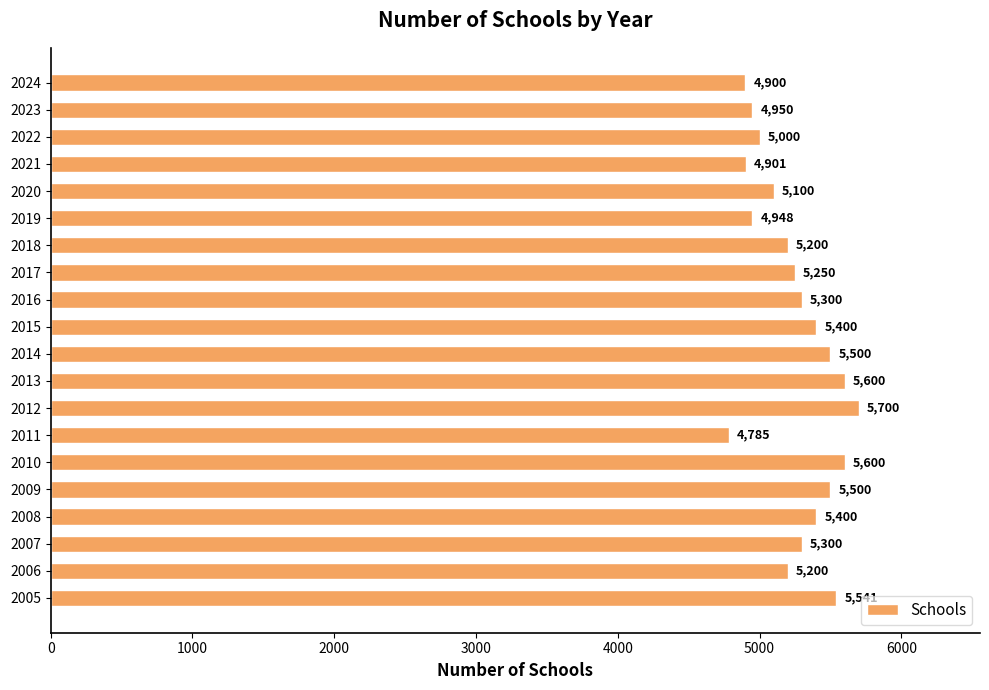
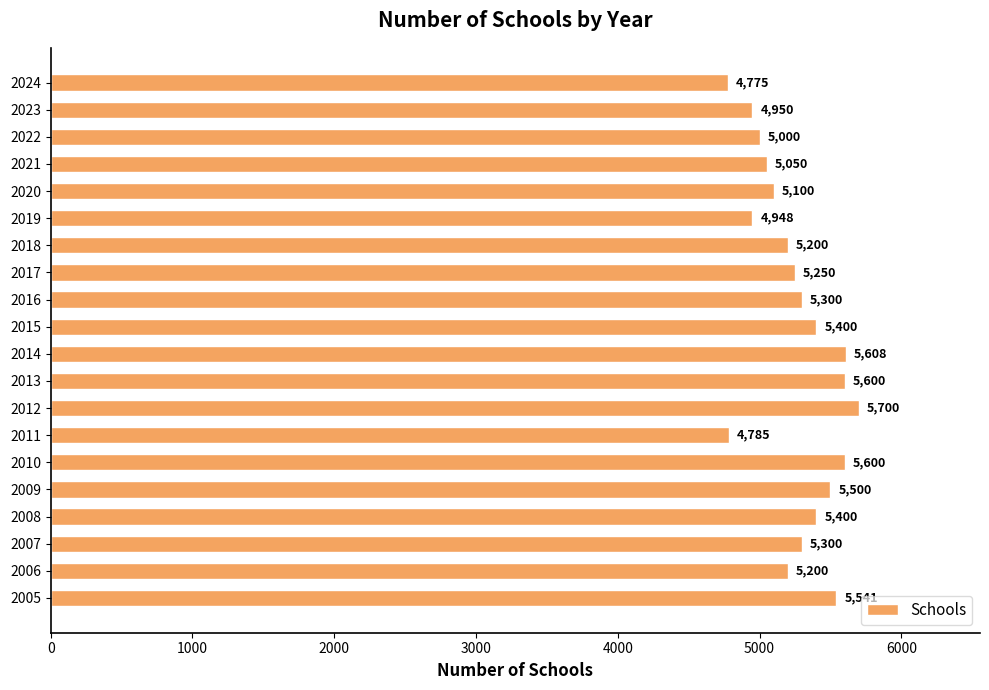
2024: 4,900 -> 4,775
2021: 4,901 -> 5,050
2014: 5,500 -> 5,608
